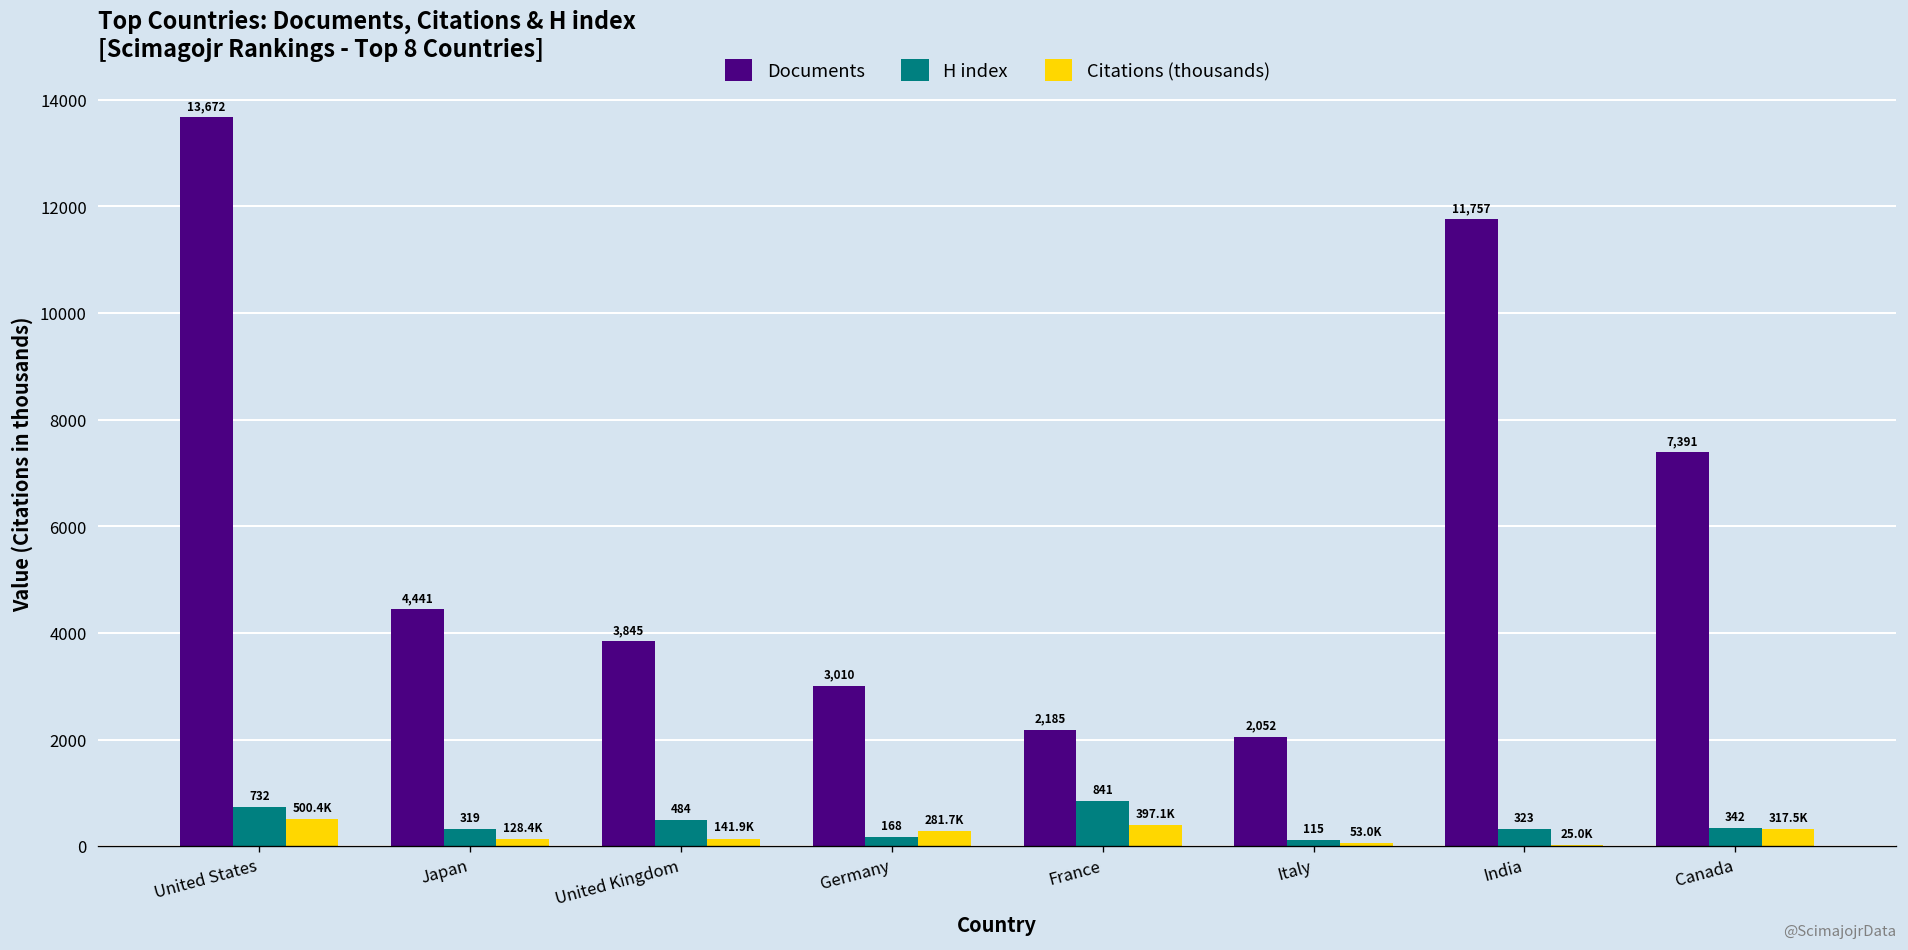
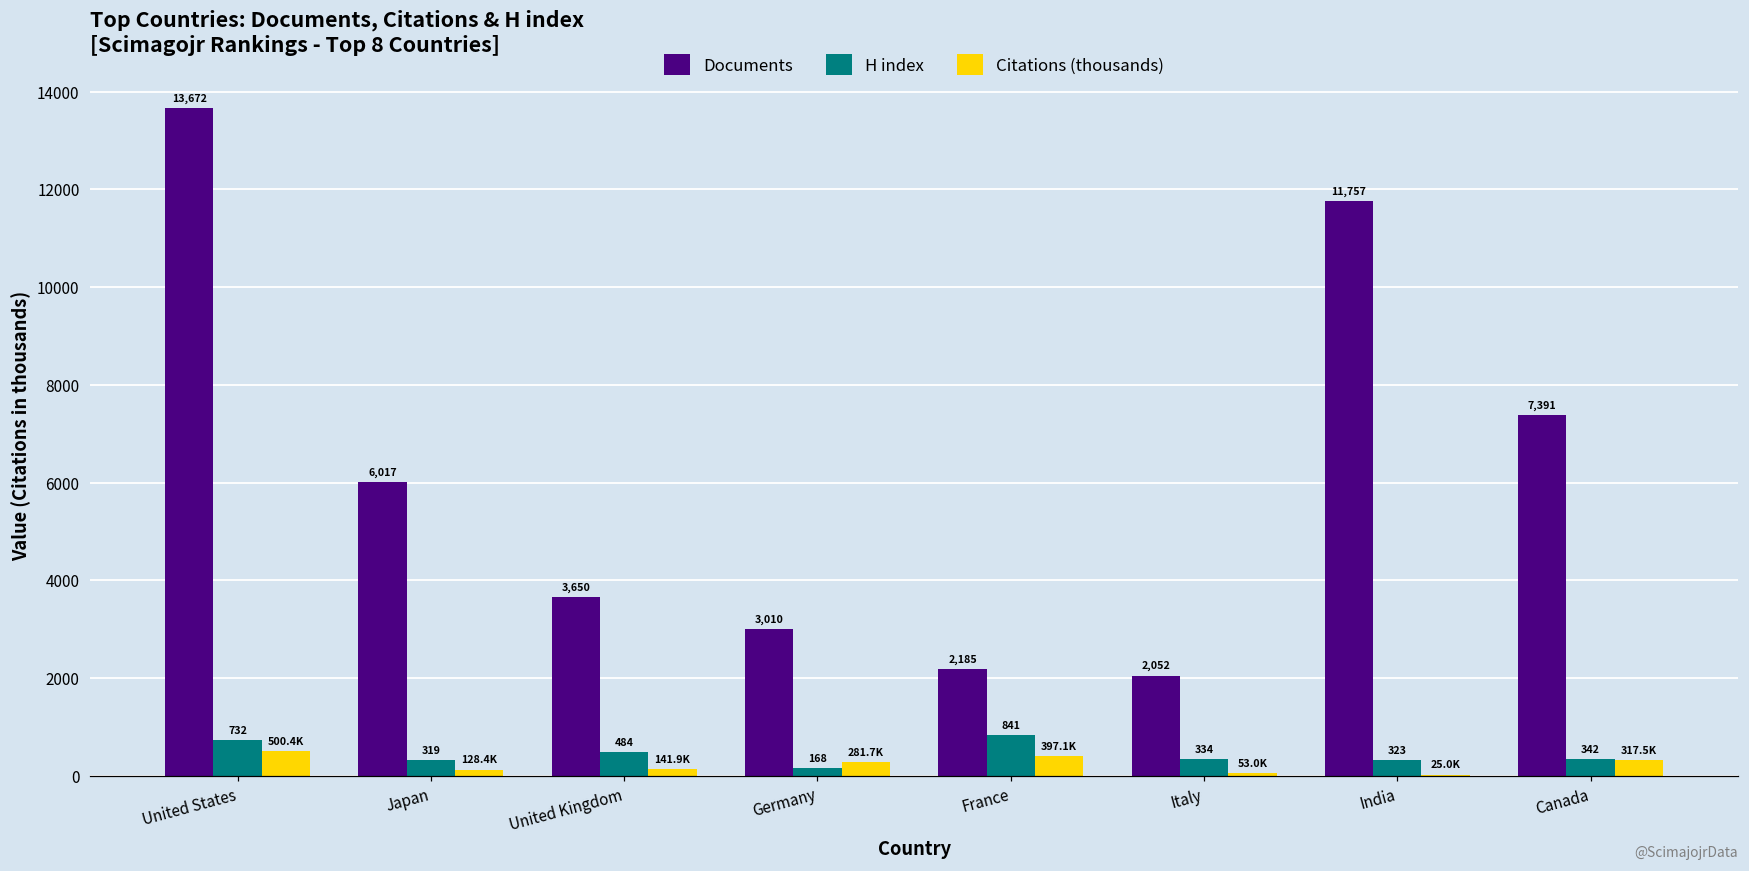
Documents, Japan: 4,441 -> 6,017
Documents, United Kingdom: 3,845 -> 3,650
H index, Italy: 115 -> 334
